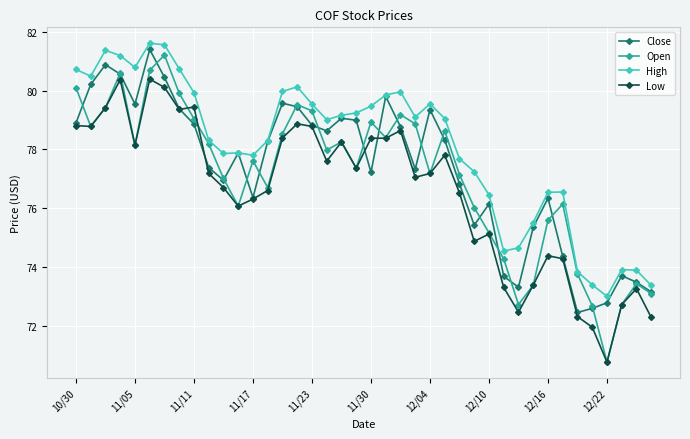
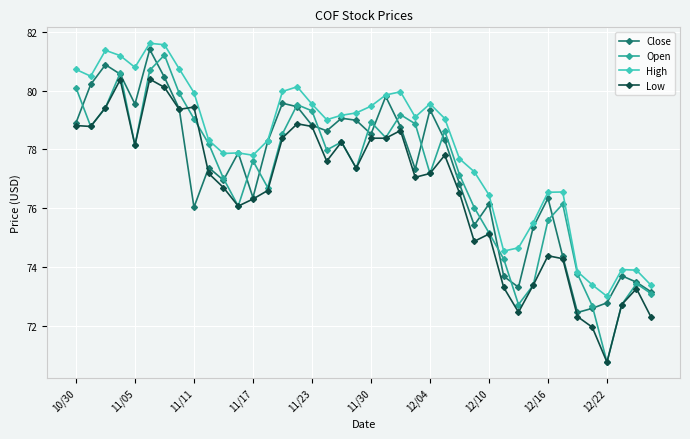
Close, 11/11: 78.9 -> 76.0
Close, 11/30: 77.2 -> 78.5
